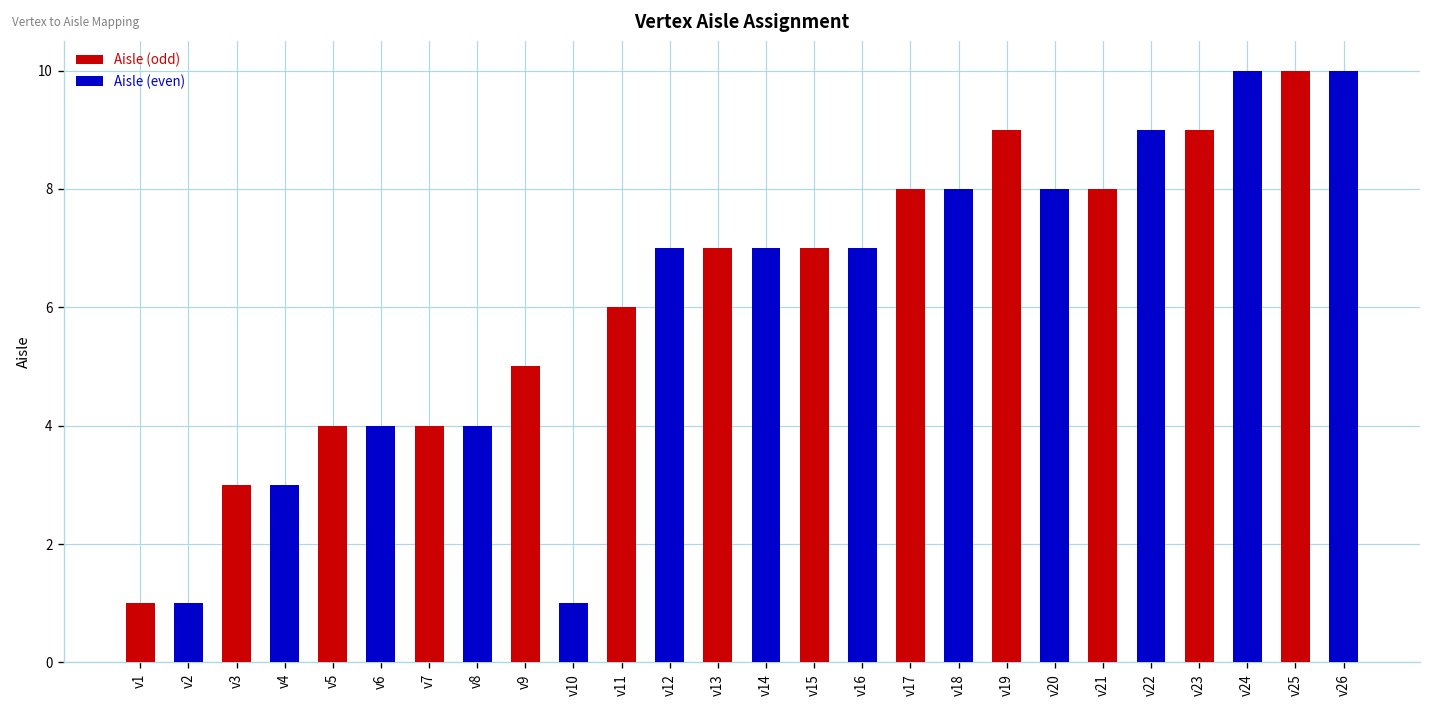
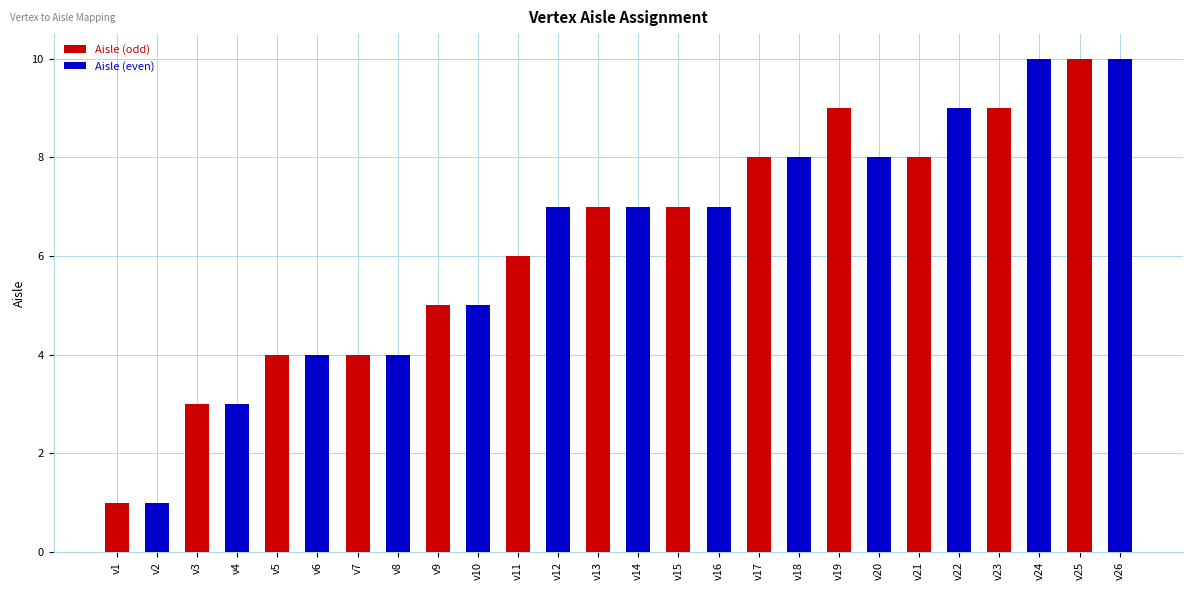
v10: 1 -> 5
